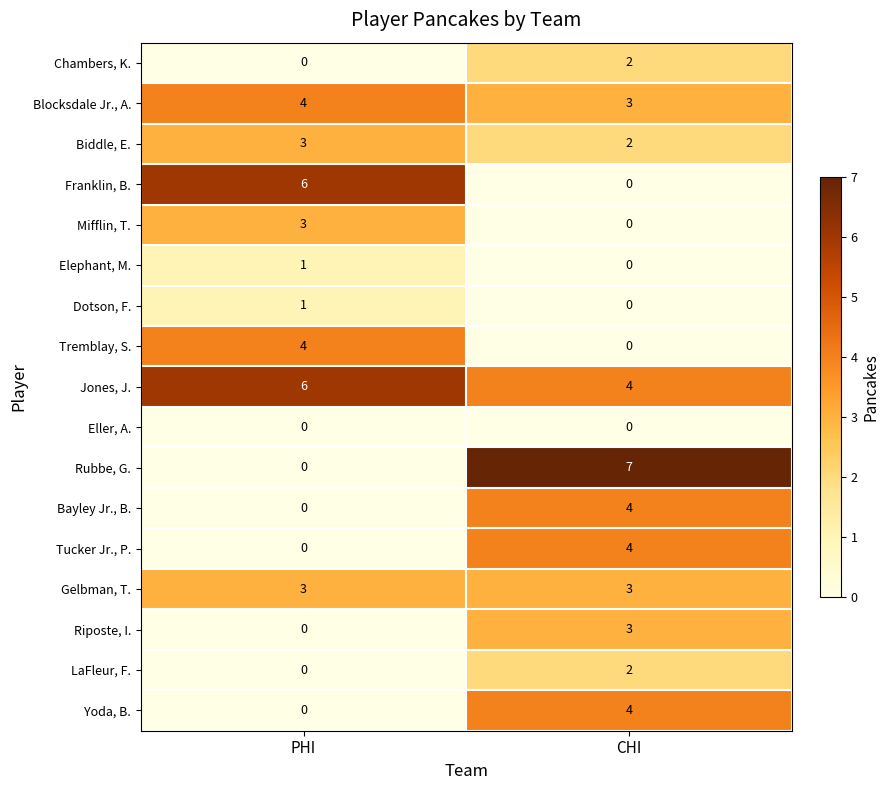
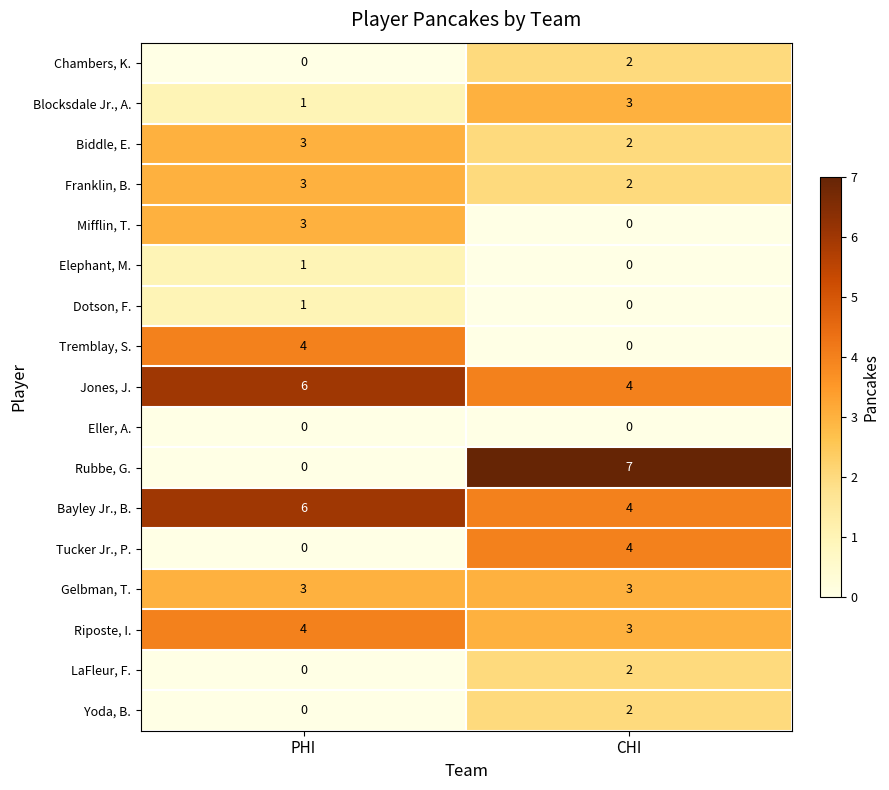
Blocksdale Jr., A., PHI: 4 -> 1
Franklin, B., PHI: 6 -> 3
Franklin, B., CHI: 0 -> 2
Bayley Jr., B., PHI: 0 -> 6
Riposte, I., PHI: 0 -> 4
Yoda, B., CHI: 4 -> 2
